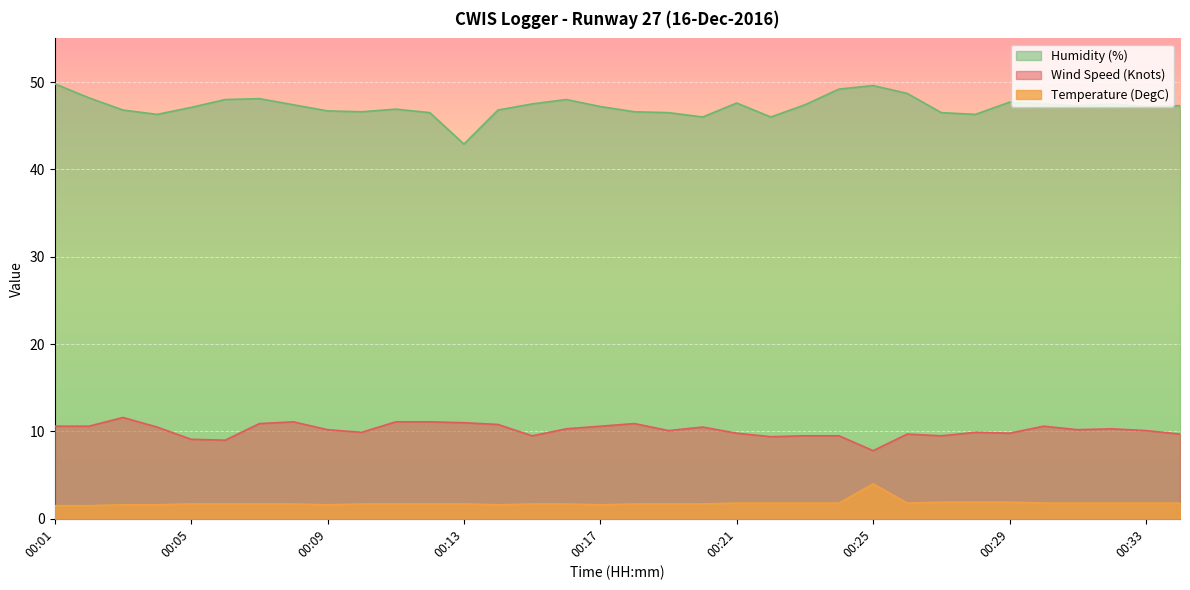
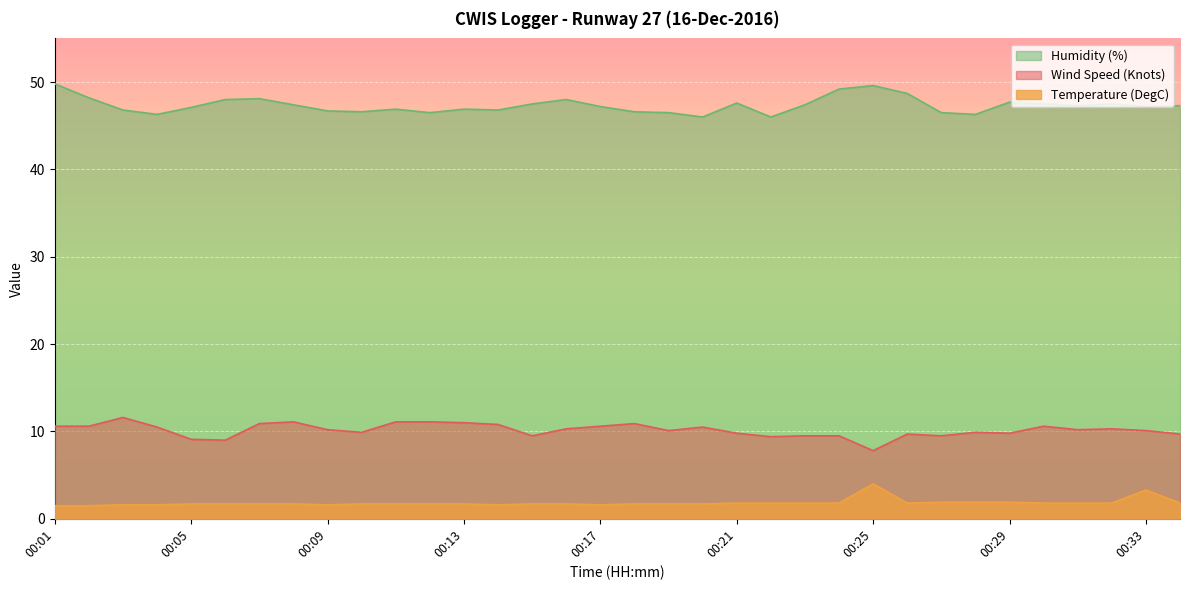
Humidity (%), 00:13: 43 -> 47
Temperature (DegC), 00:33: 2 -> 3
